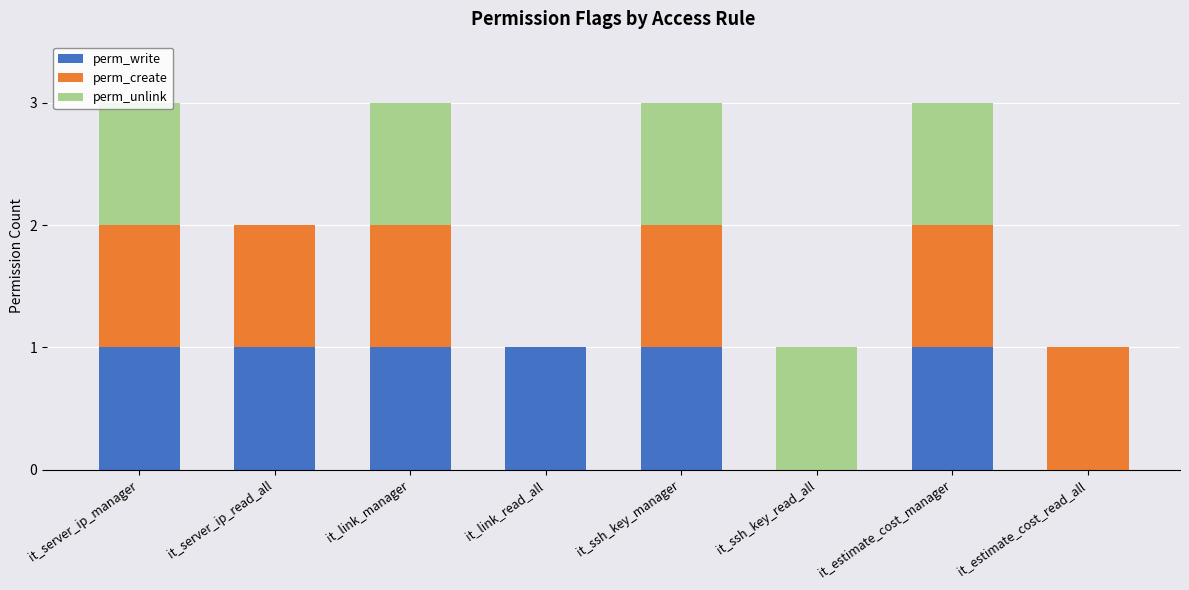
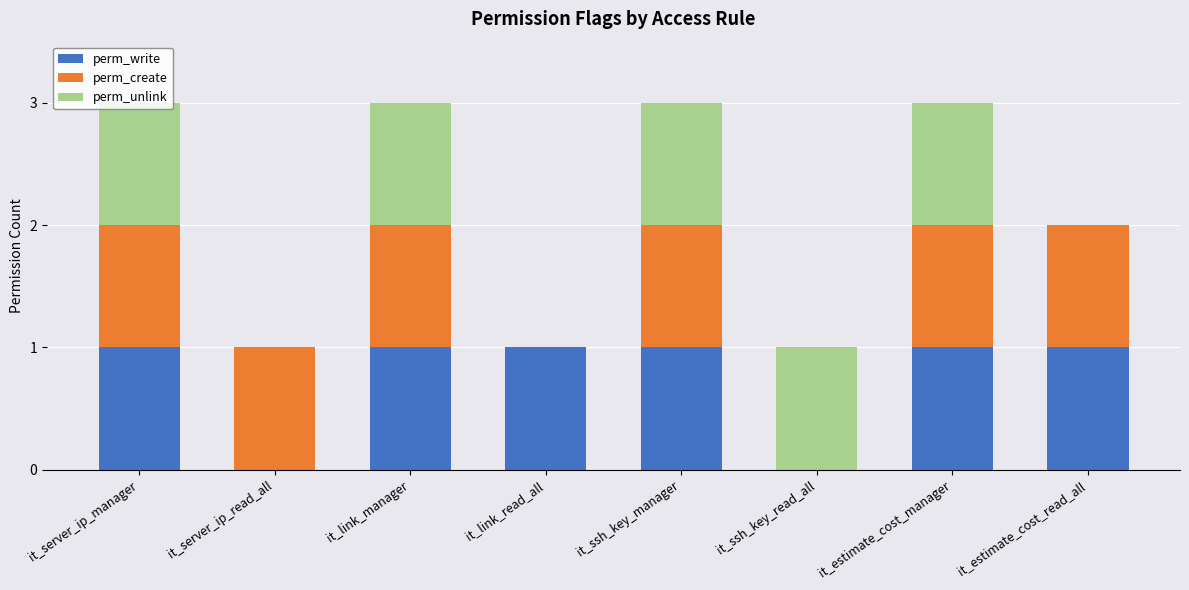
perm_write, it_server_ip_read_all: 1 -> 0
perm_write, it_estimate_cost_read_all: 0 -> 1
